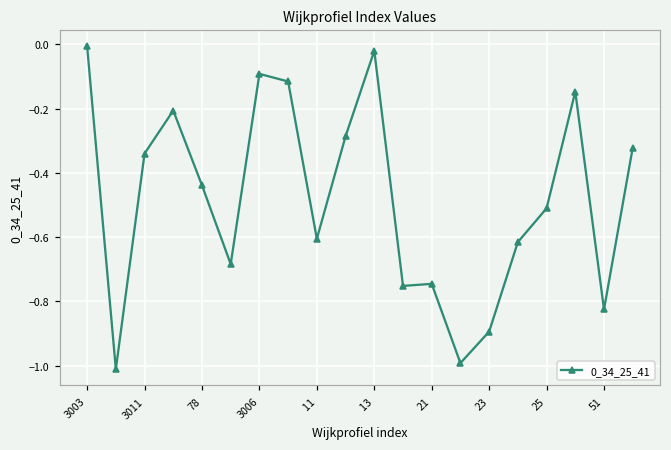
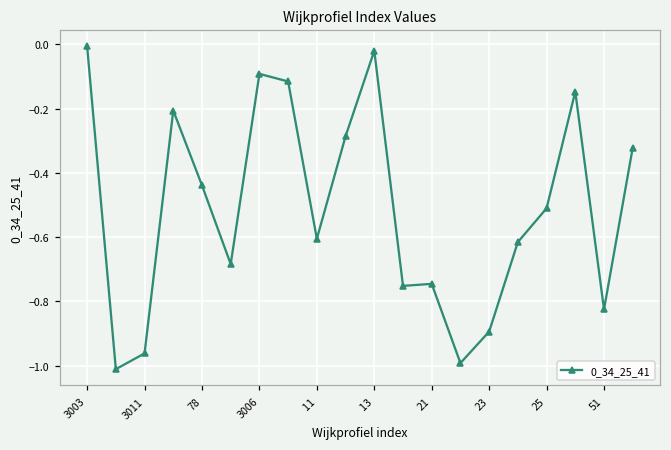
3011: -0.34 -> -0.96
